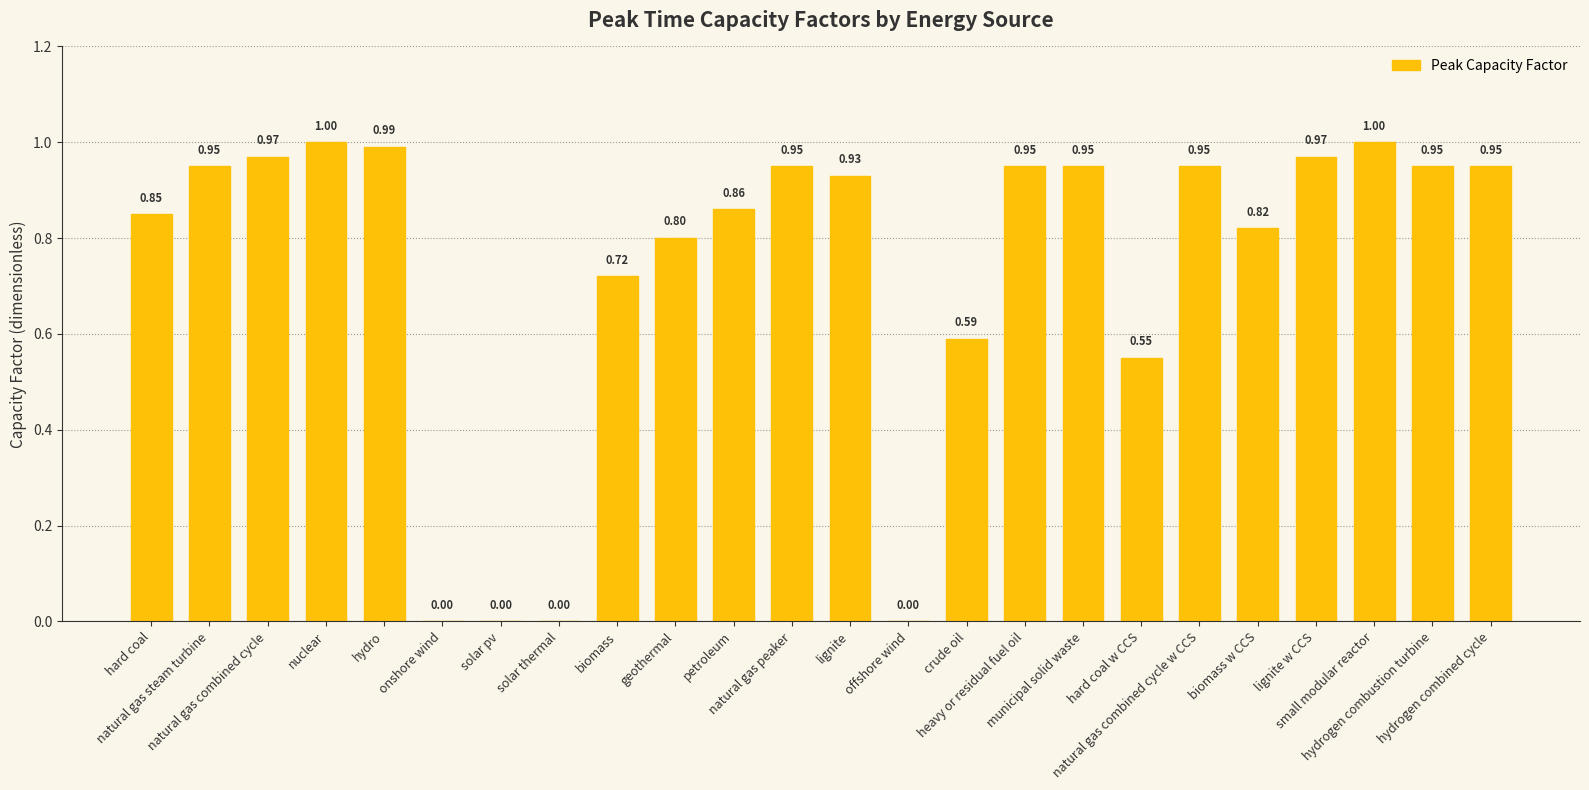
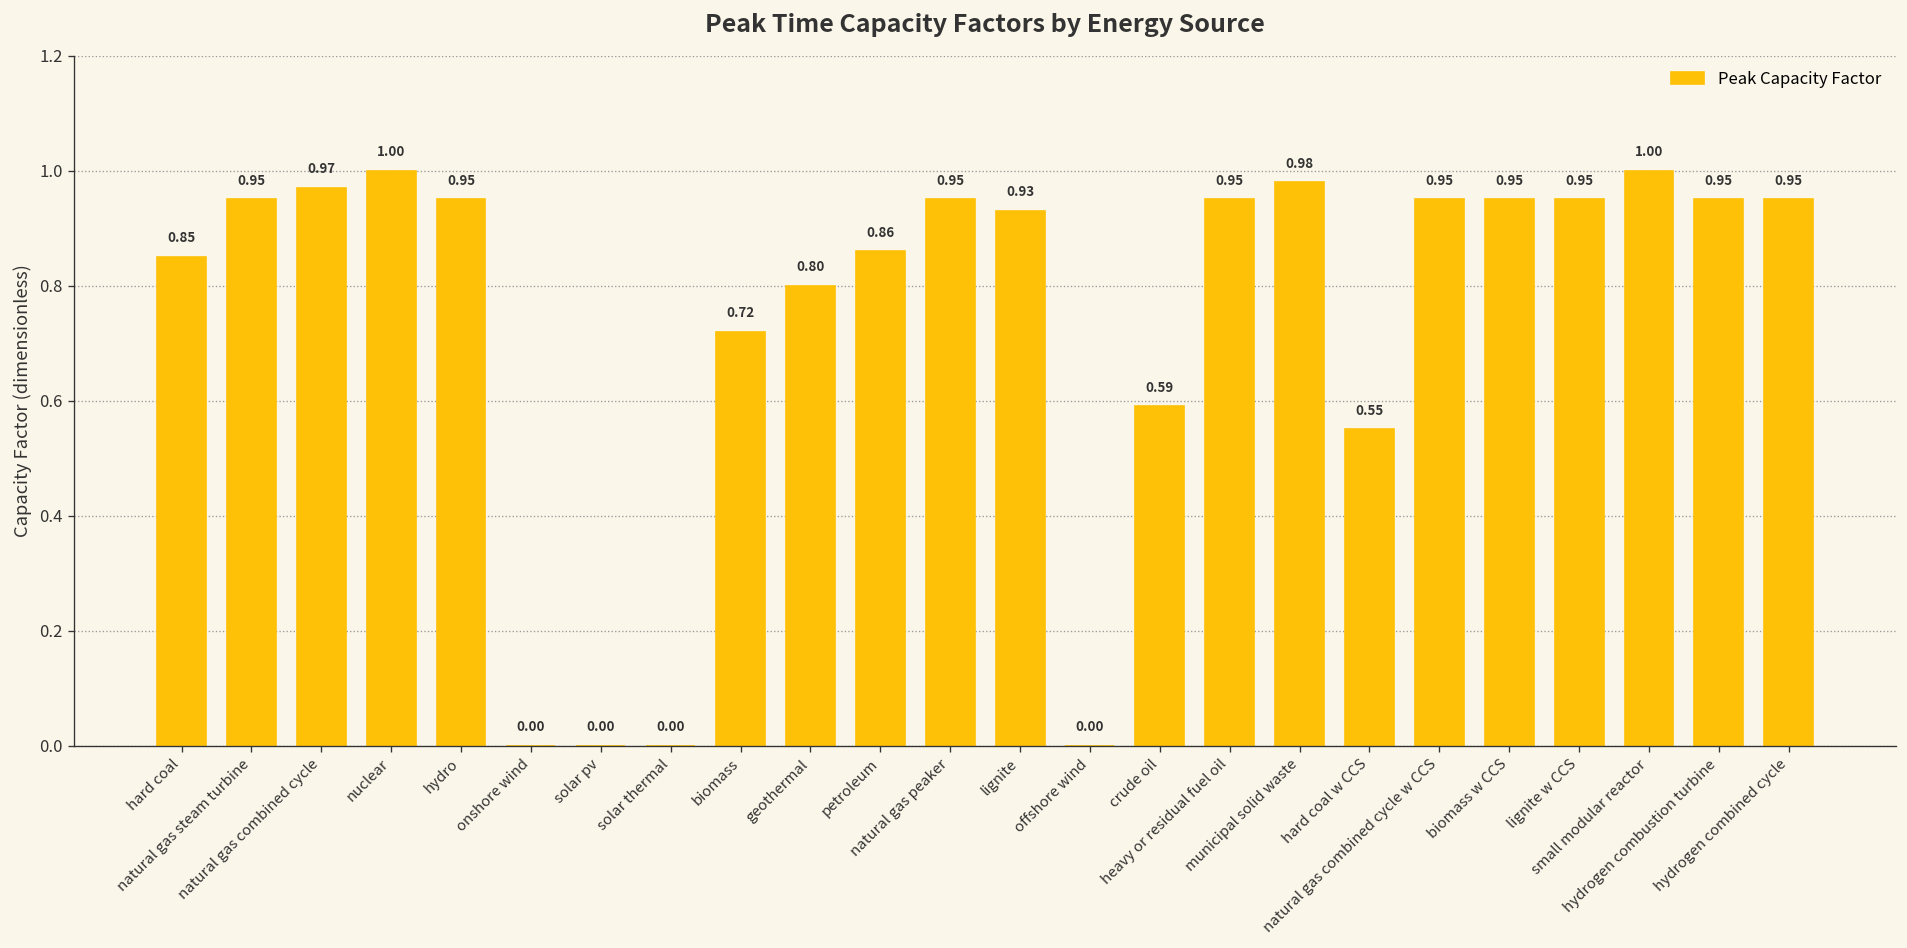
hydro: 0.99 -> 0.95
municipal solid waste: 0.95 -> 0.98
biomass w CCS: 0.82 -> 0.95
lignite w CCS: 0.97 -> 0.95
